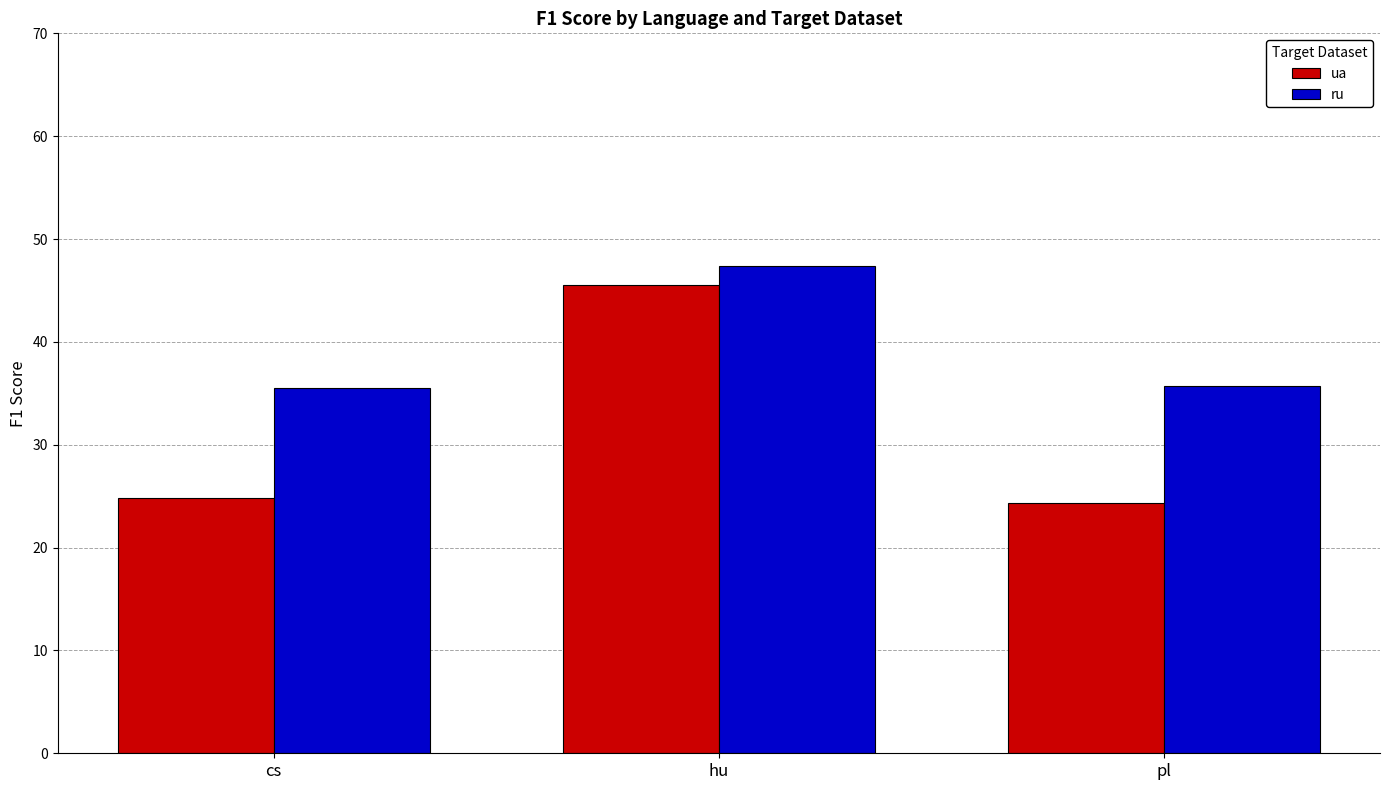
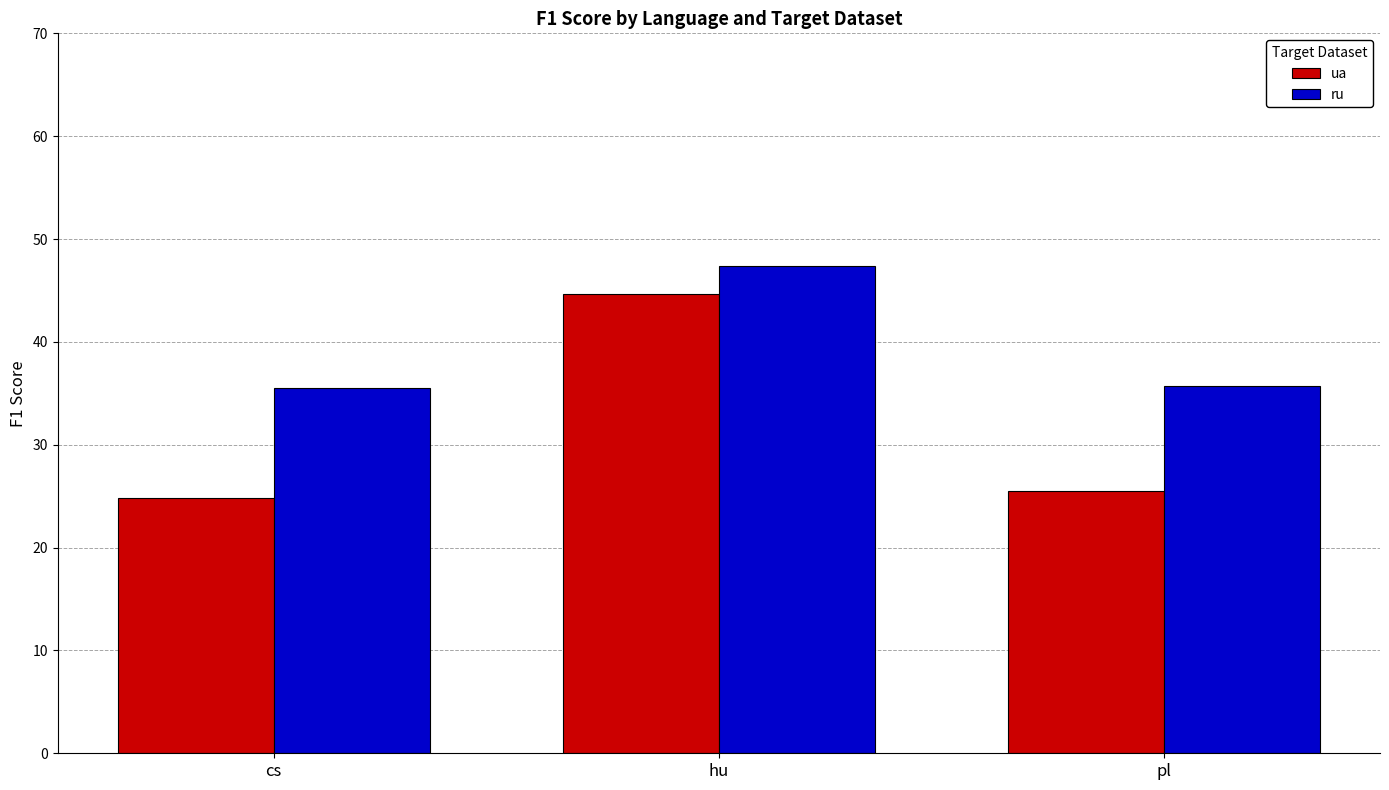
ua, hu: 45.5 -> 44.7
ua, pl: 24.3 -> 25.5
